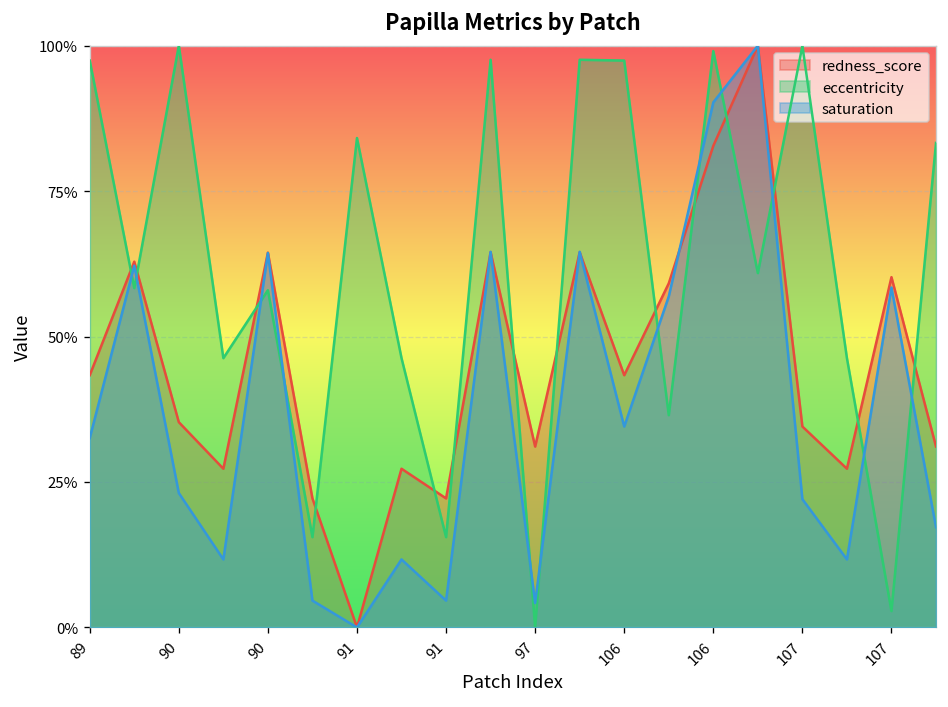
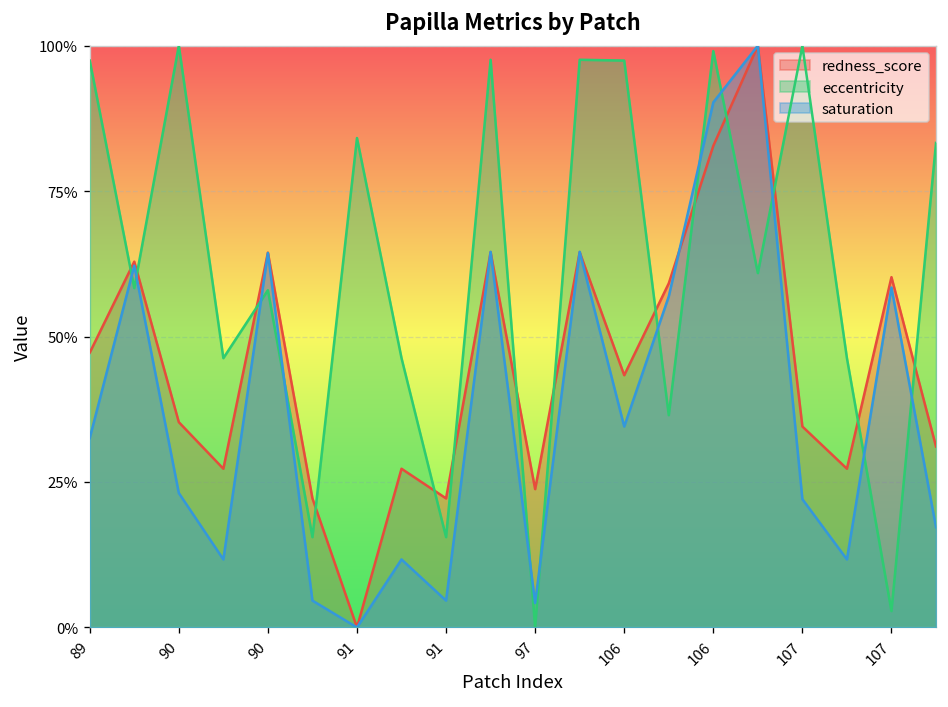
redness_score, 89: 43% -> 47%
redness_score, 97: 31% -> 24%
